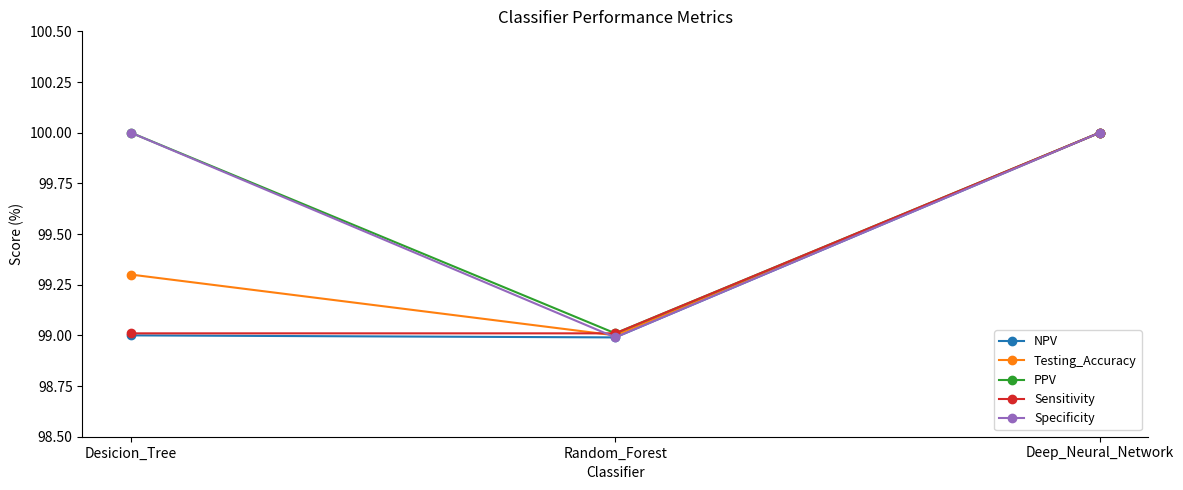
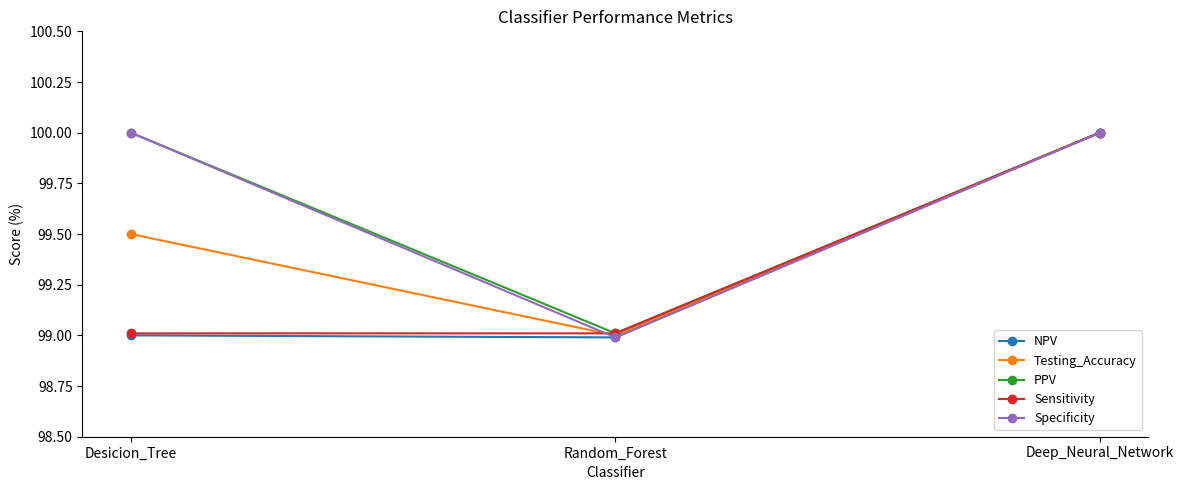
Testing_Accuracy, Desicion_Tree: 99.3 -> 99.5
